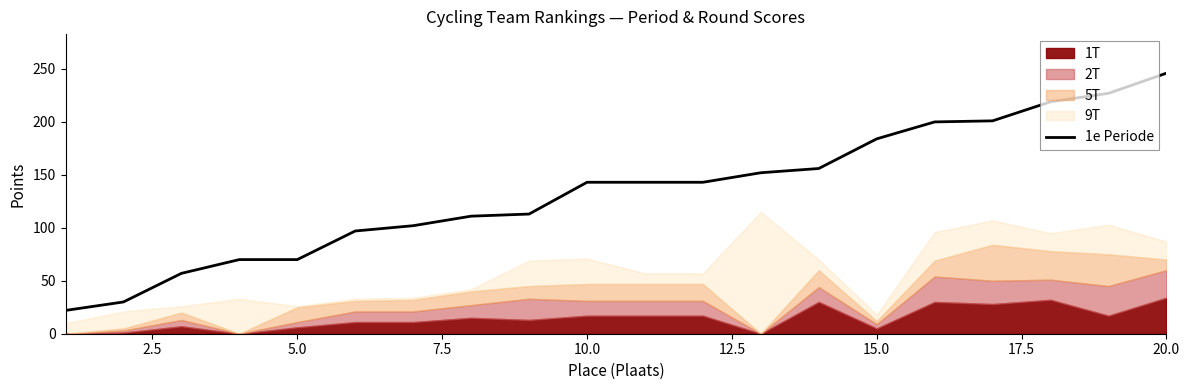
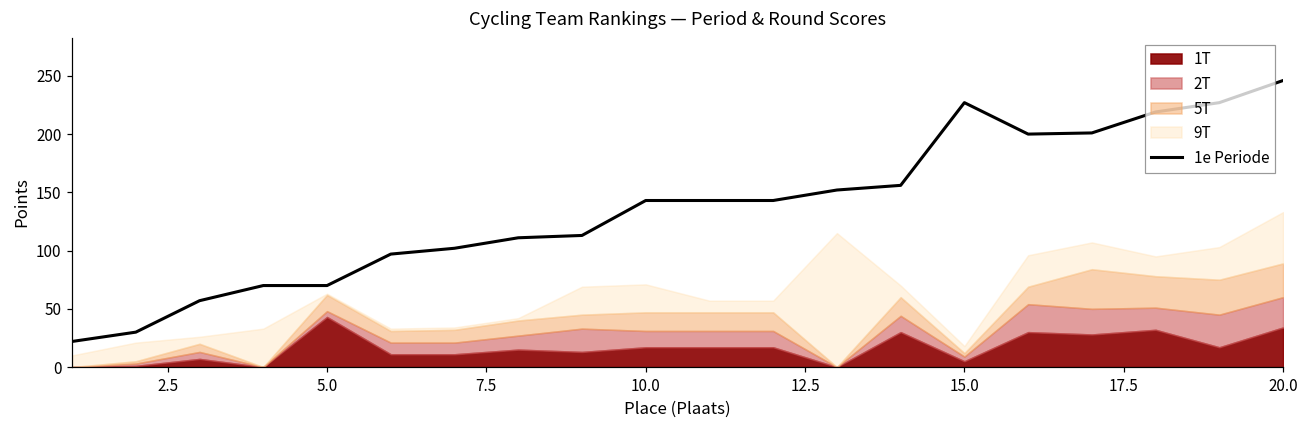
1T, 5.0: 6 -> 43
1e Periode, 15.0: 184 -> 227
5T, 20.0: 10 -> 29
9T, 20.0: 17 -> 44
